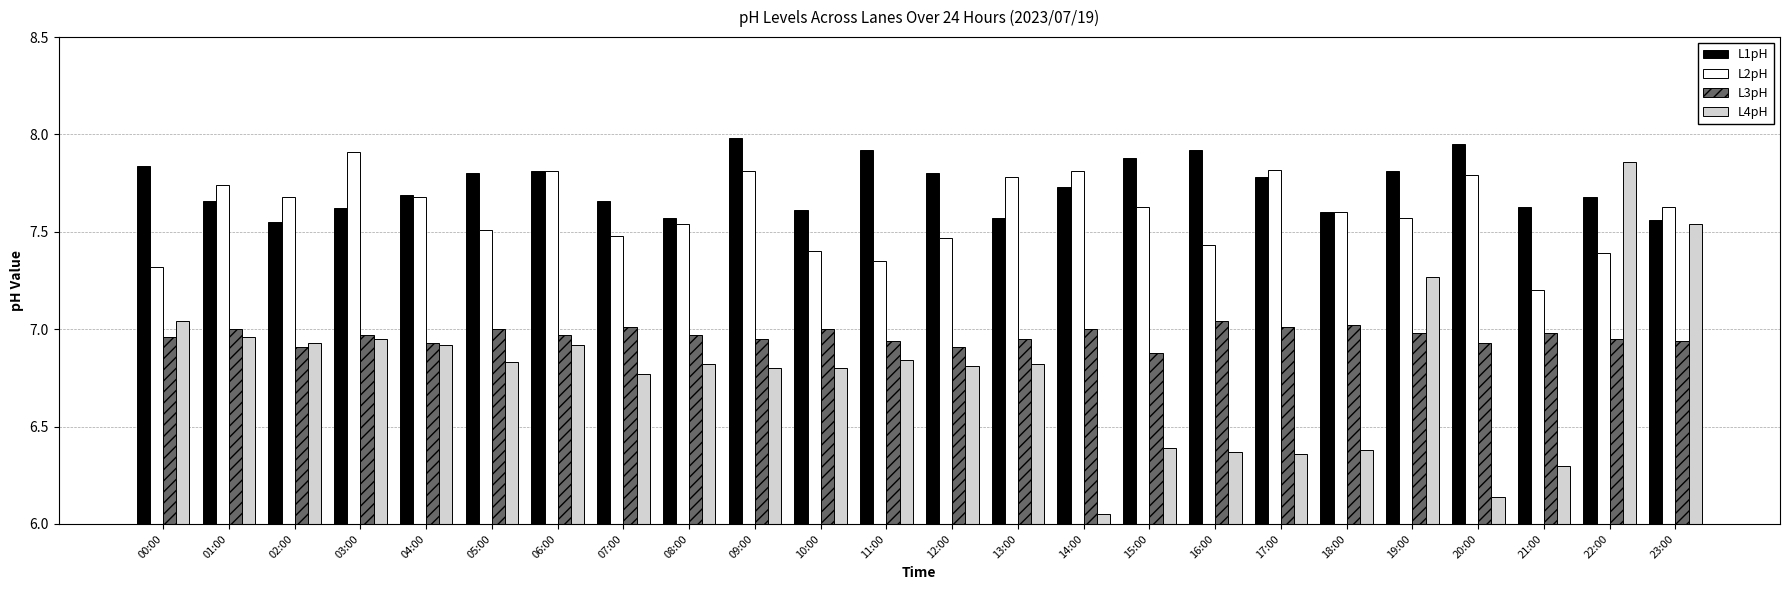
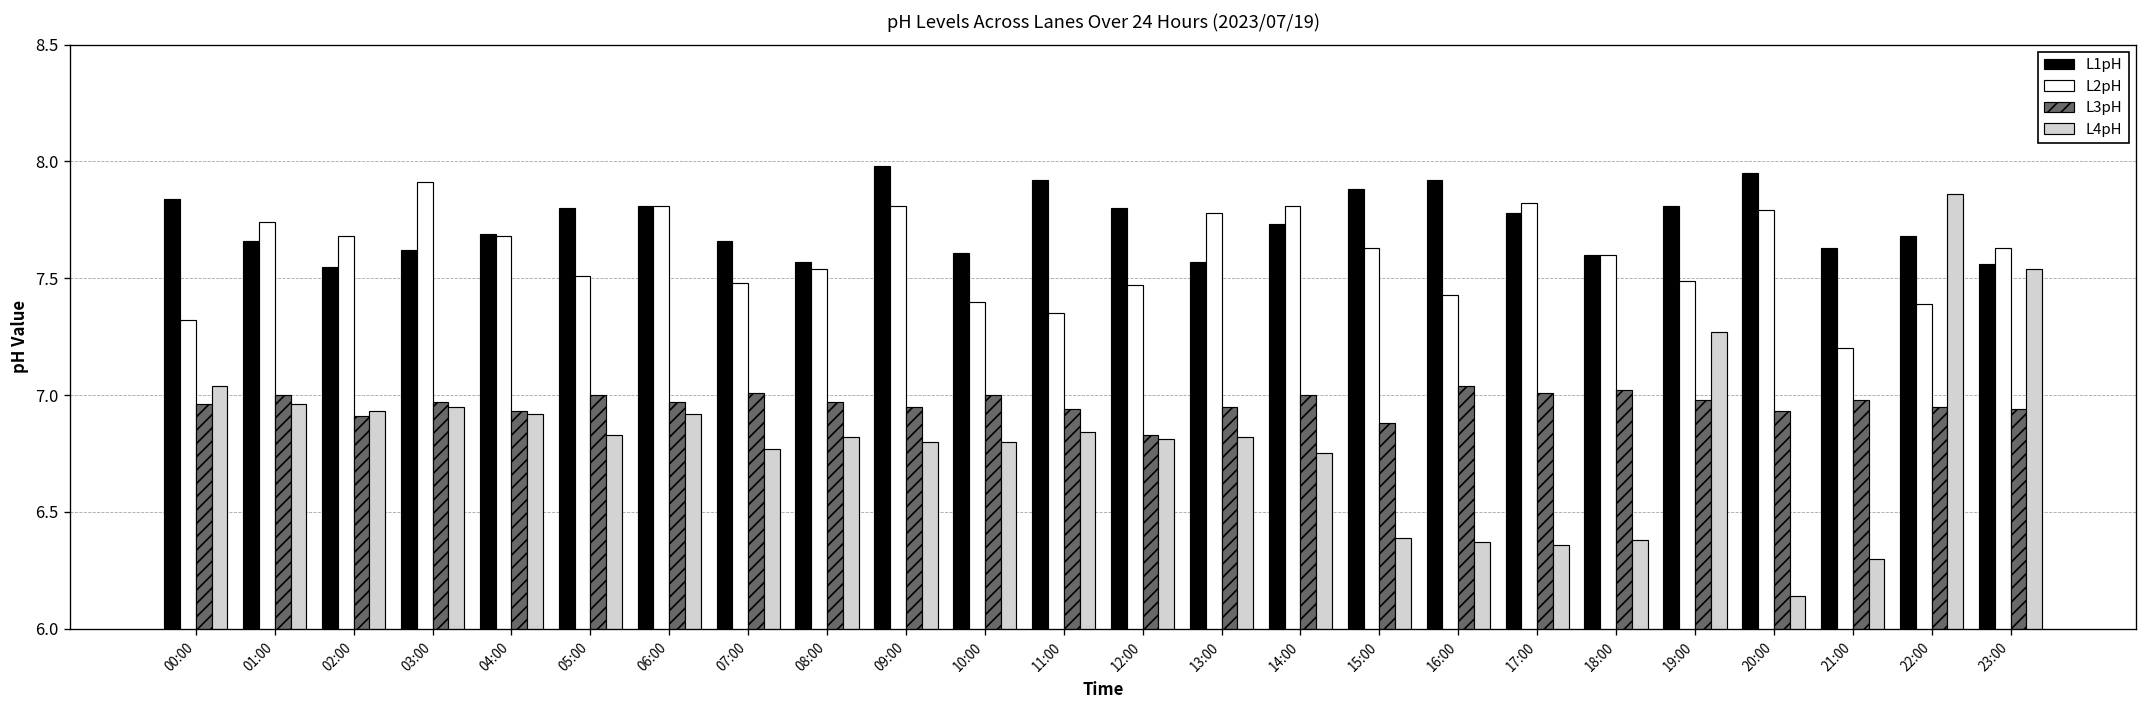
L3pH, 12:00: 6.91 -> 6.83
L4pH, 14:00: 6.05 -> 6.75
L2pH, 19:00: 7.57 -> 7.49
